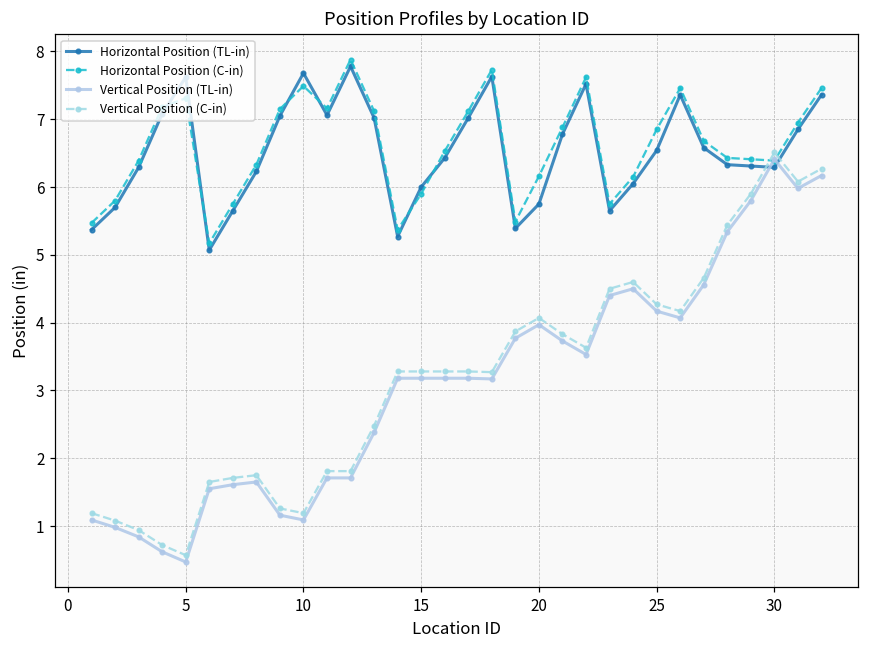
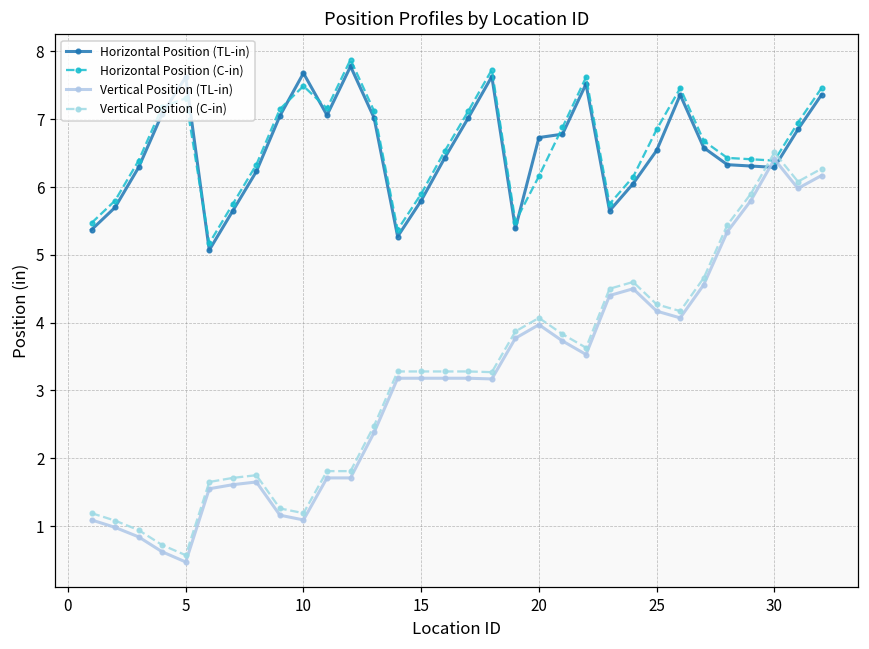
Horizontal Position (TL-in), 15: 6.0 -> 5.8
Horizontal Position (TL-in), 20: 5.8 -> 6.7
